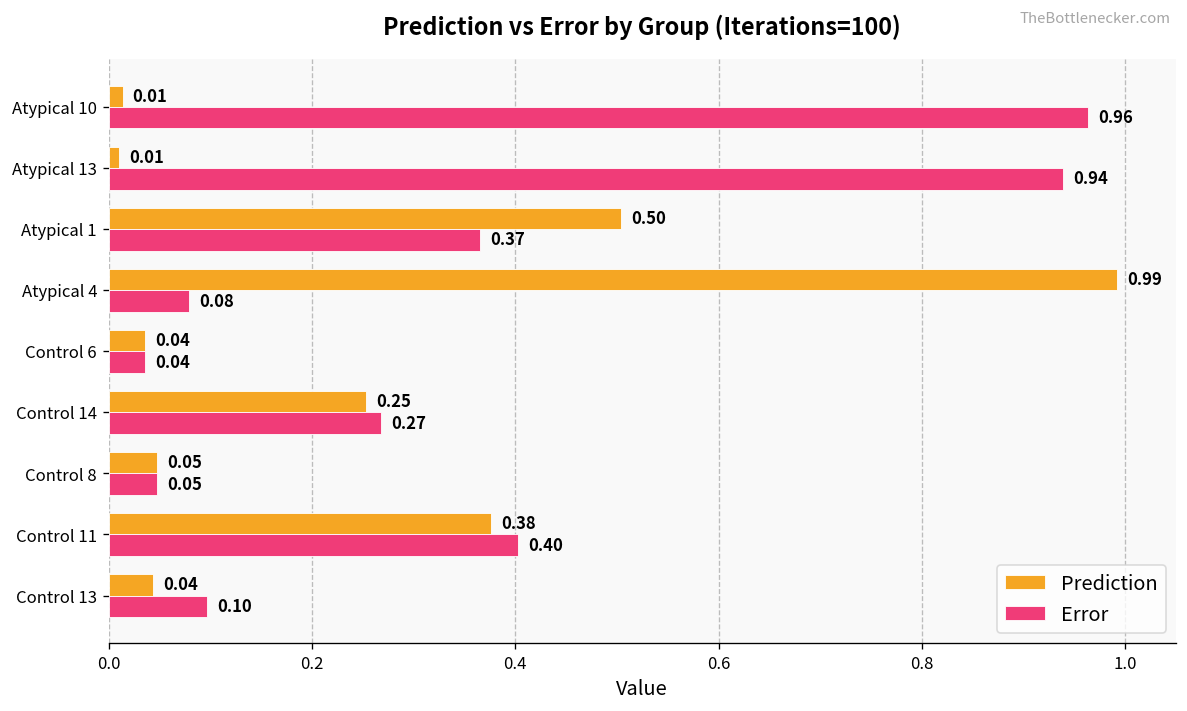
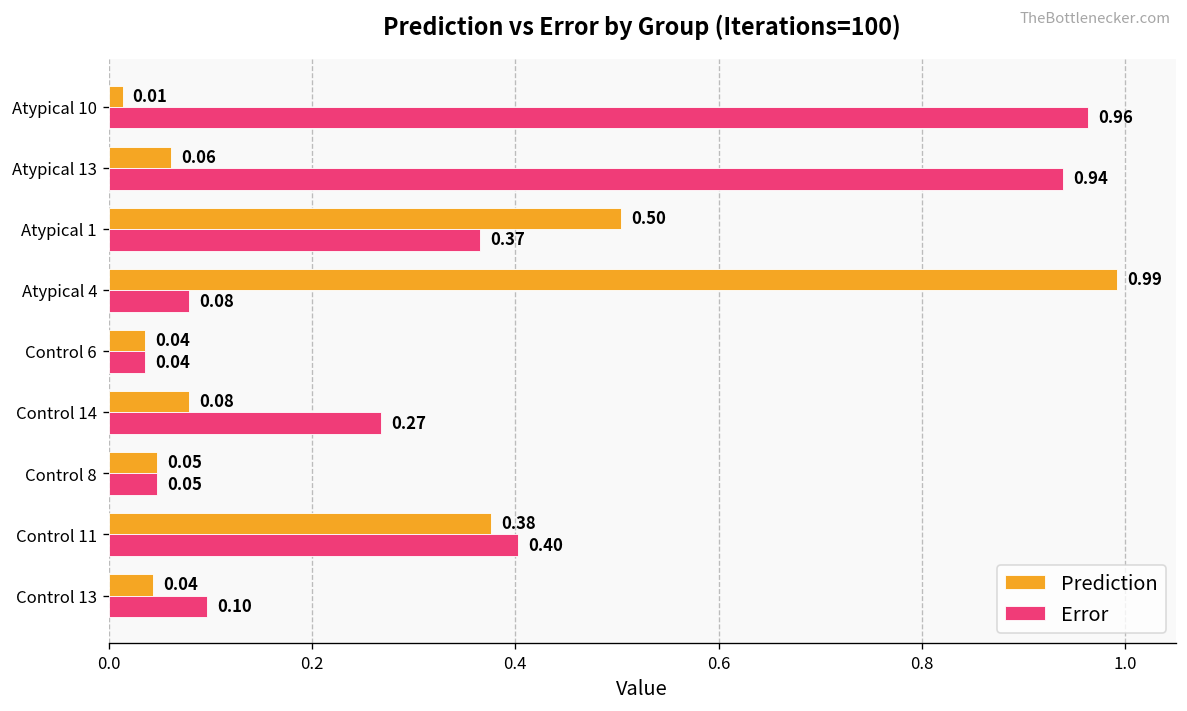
Prediction, Atypical 13: 0.01 -> 0.06
Prediction, Control 14: 0.25 -> 0.08
